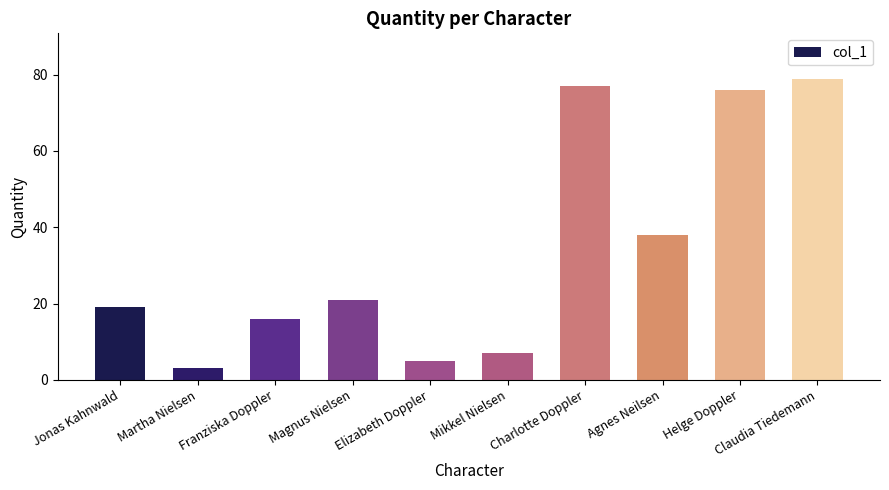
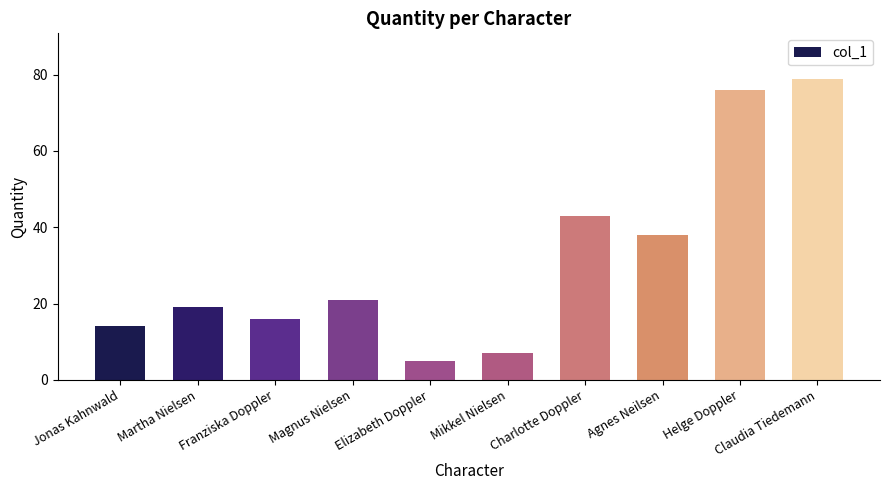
Jonas Kahnwald: 19 -> 14
Martha Nielsen: 3 -> 19
Charlotte Doppler: 77 -> 43
